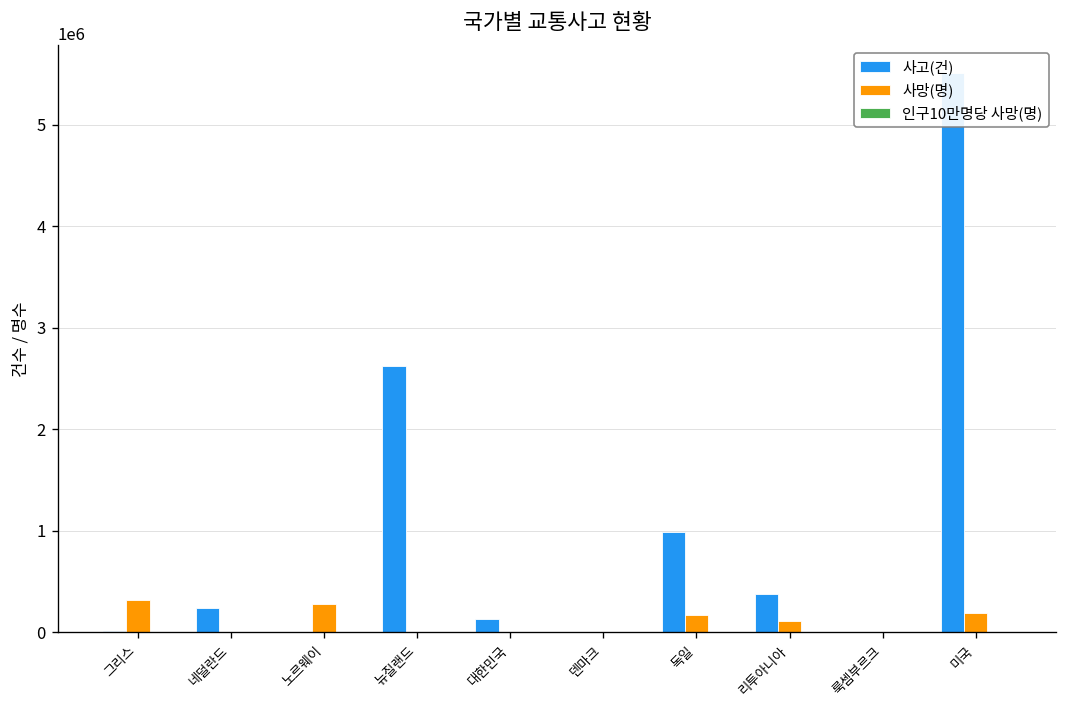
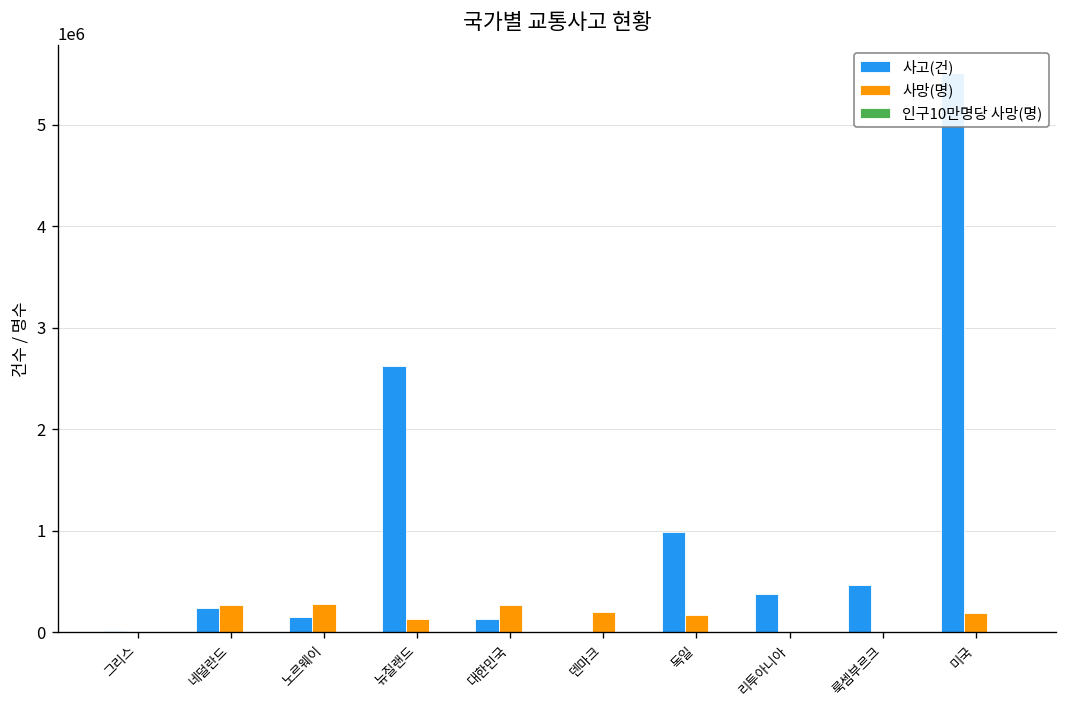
사망(명), 그리스: 300000 -> 0
사망(명), 네덜란드: 0 -> 300000
사고(건), 노르웨이: 0 -> 200000
사망(명), 뉴질랜드: 0 -> 100000
사망(명), 대한민국: 0 -> 300000
사망(명), 덴마크: 0 -> 200000
사망(명), 리투아니아: 100000 -> 0
사고(건), 룩셈부르크: 0 -> 500000
